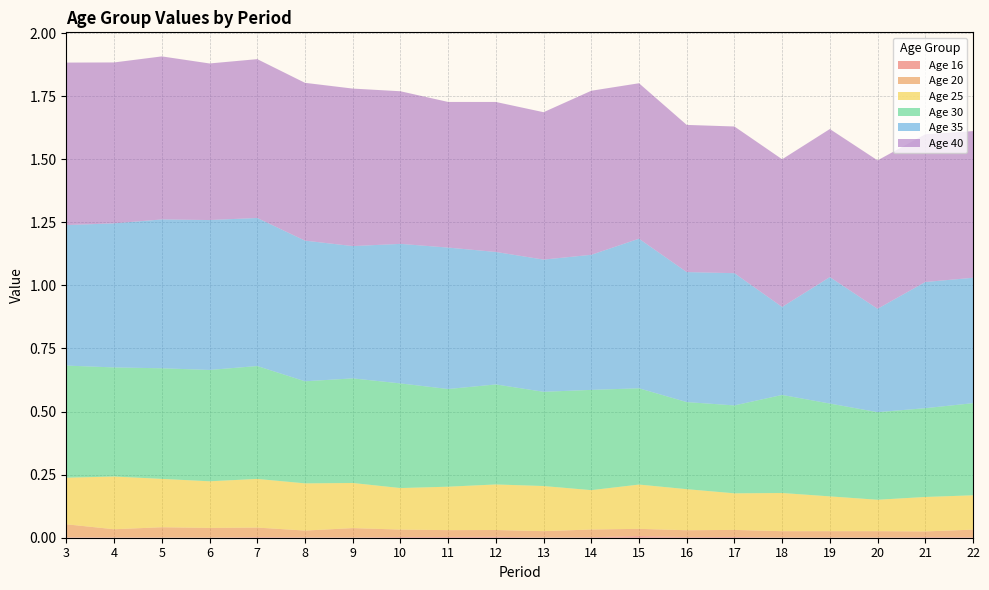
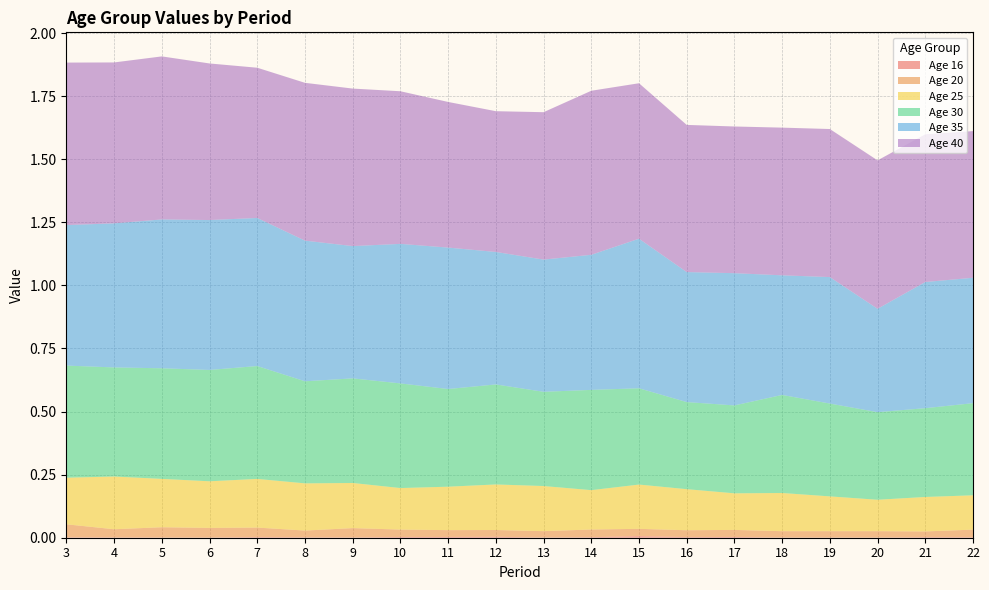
Age 40, 7: 0.63 -> 0.60
Age 40, 12: 0.59 -> 0.56
Age 35, 18: 0.35 -> 0.47
